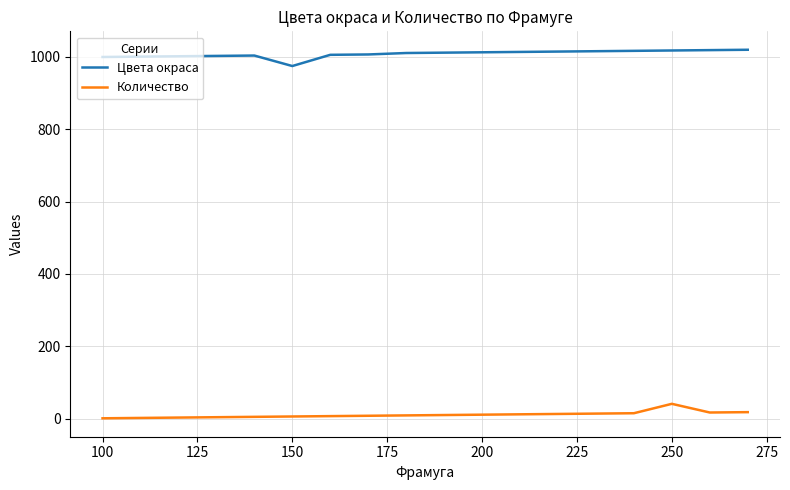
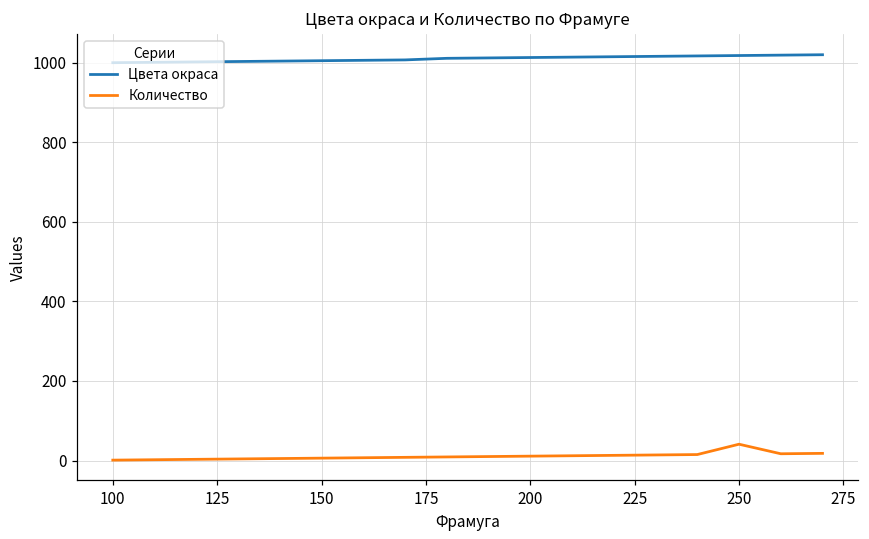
Цвета окраса, 150: 980 -> 1010
